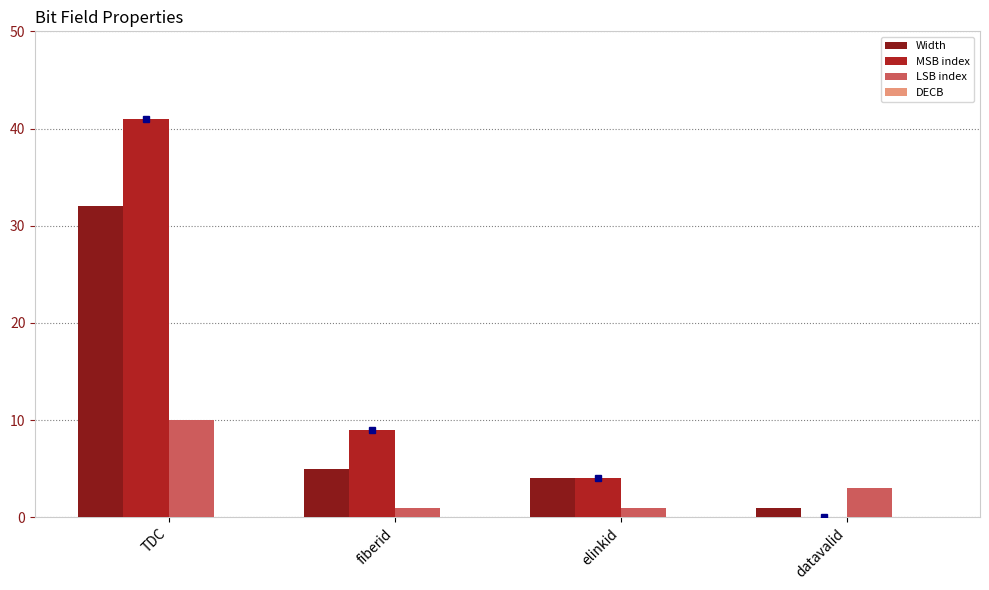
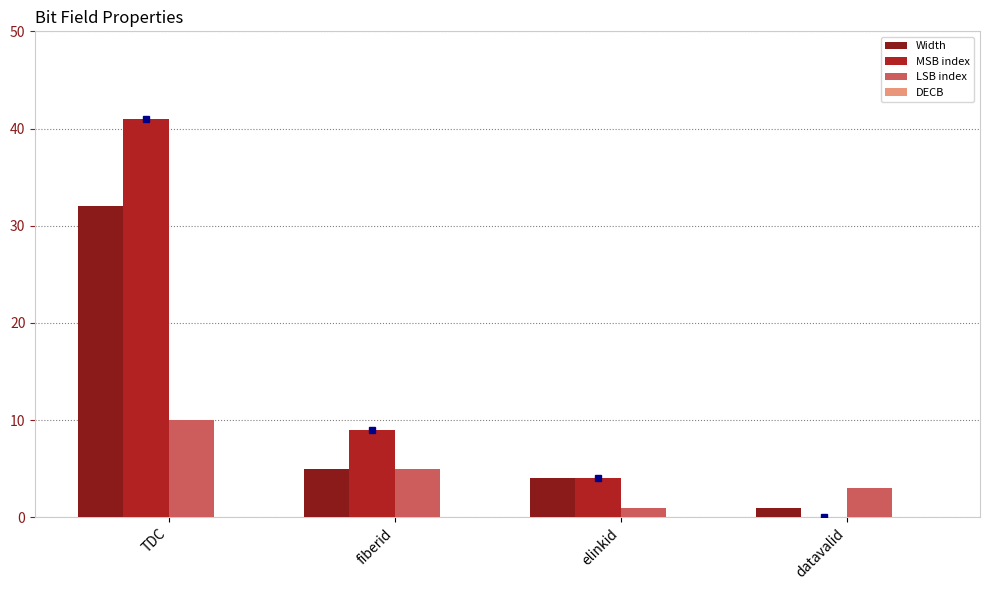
LSB index, fiberid: 1 -> 5
